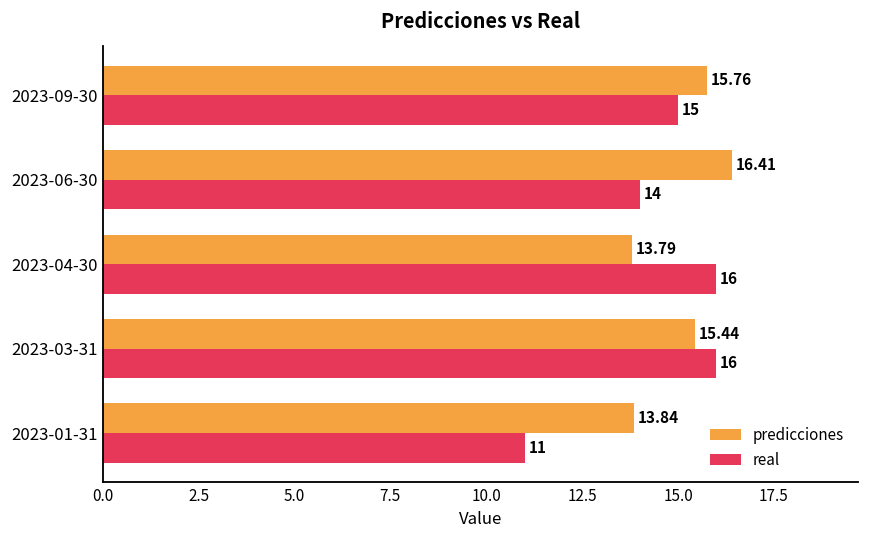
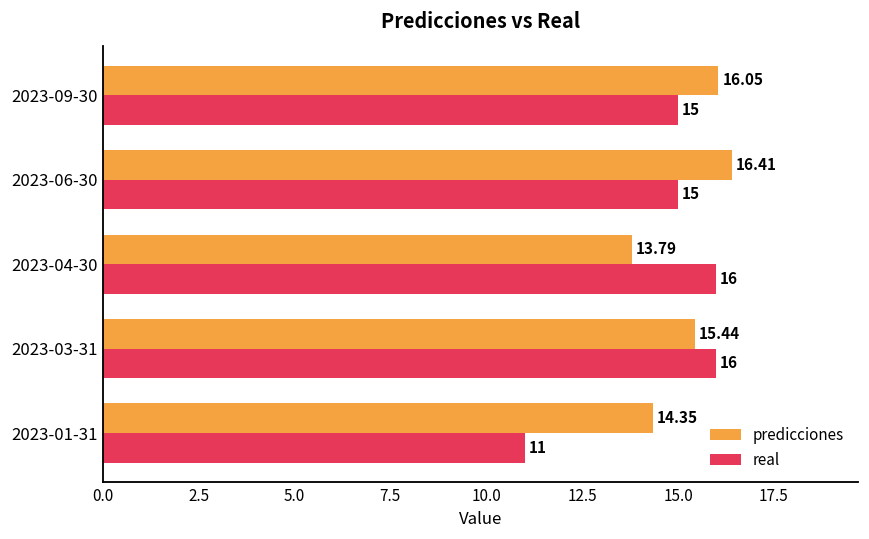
predicciones, 2023-09-30: 15.76 -> 16.05
real, 2023-06-30: 14 -> 15
predicciones, 2023-01-31: 13.84 -> 14.35
